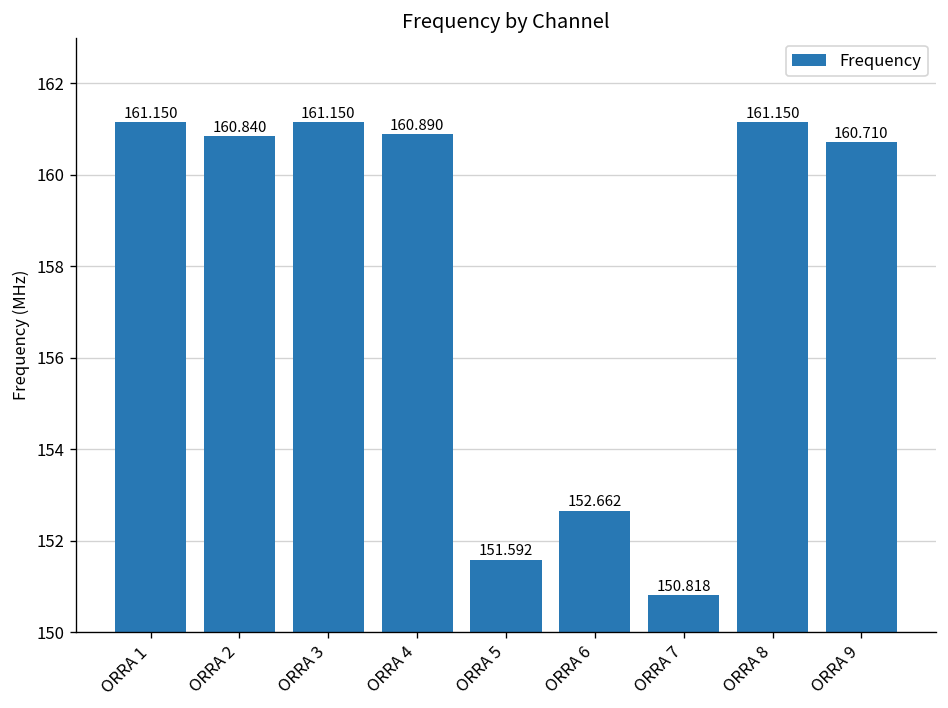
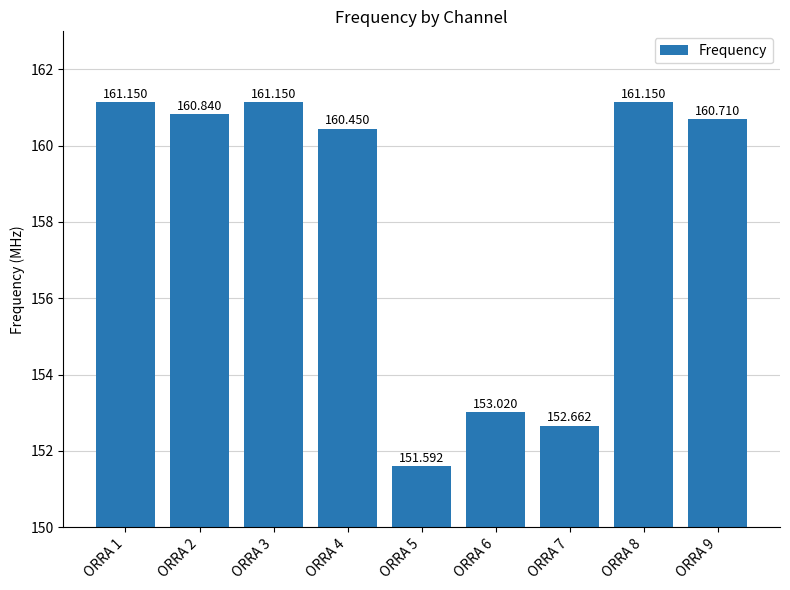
ORRA 4: 160.890 -> 160.450
ORRA 6: 152.662 -> 153.020
ORRA 7: 150.818 -> 152.662
